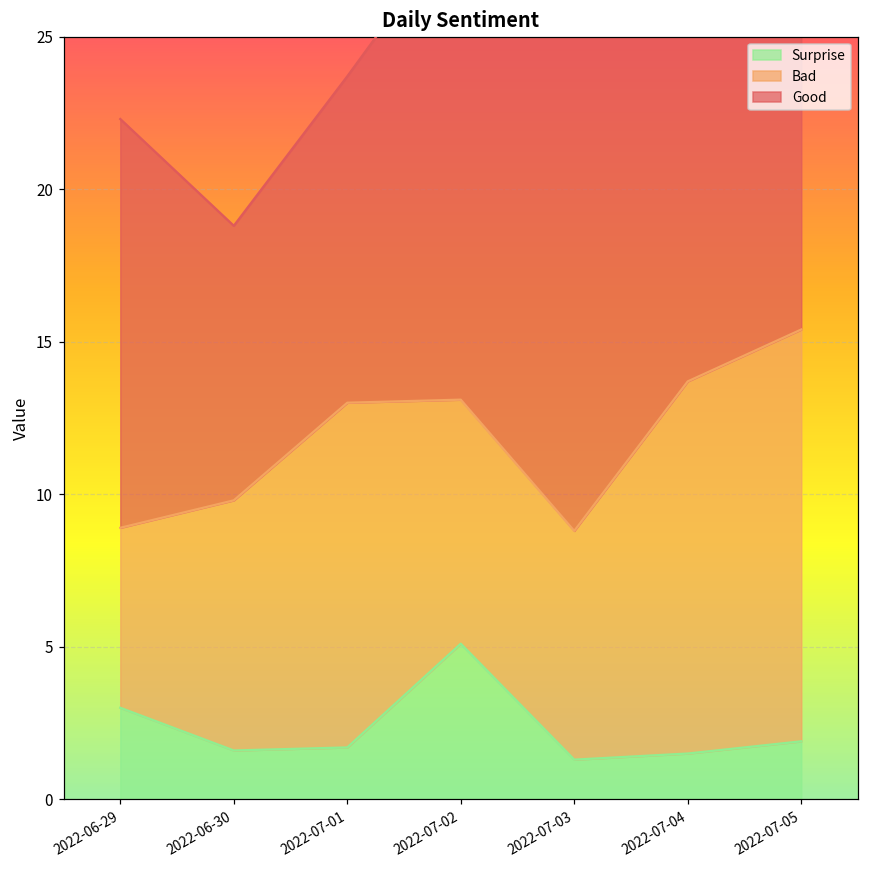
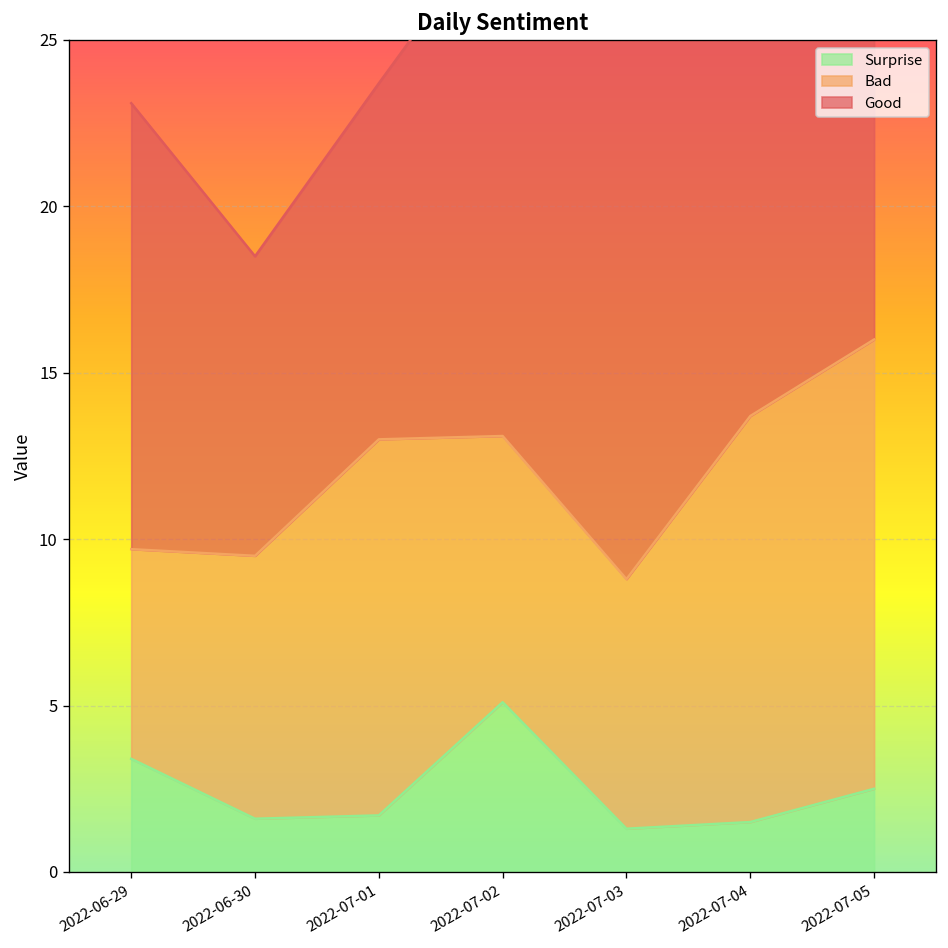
Surprise, 2022-06-29: 3.0 -> 3.4
Bad, 2022-06-29: 5.9 -> 6.3
Bad, 2022-06-30: 8.2 -> 7.9
Surprise, 2022-07-05: 1.9 -> 2.5
